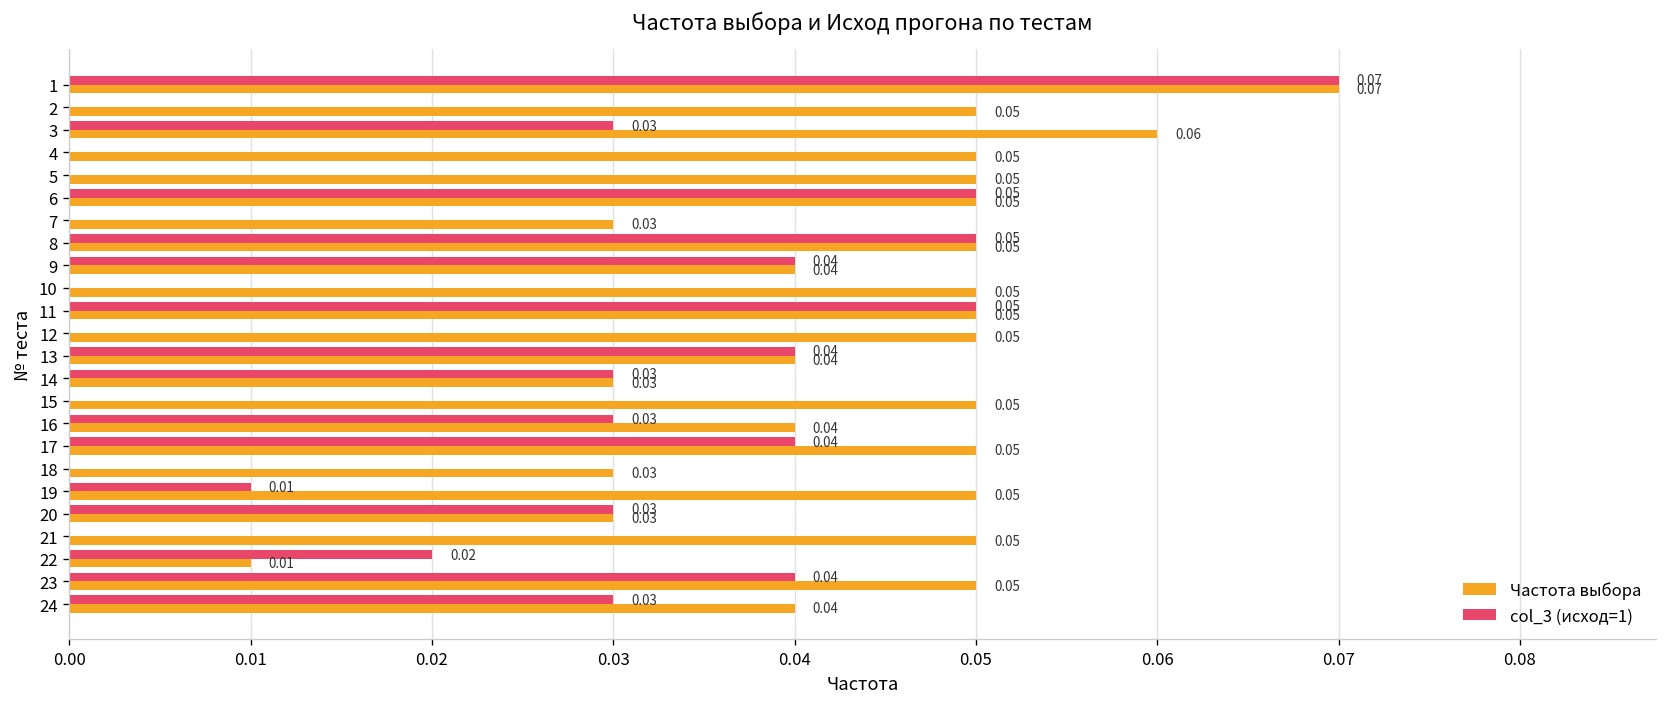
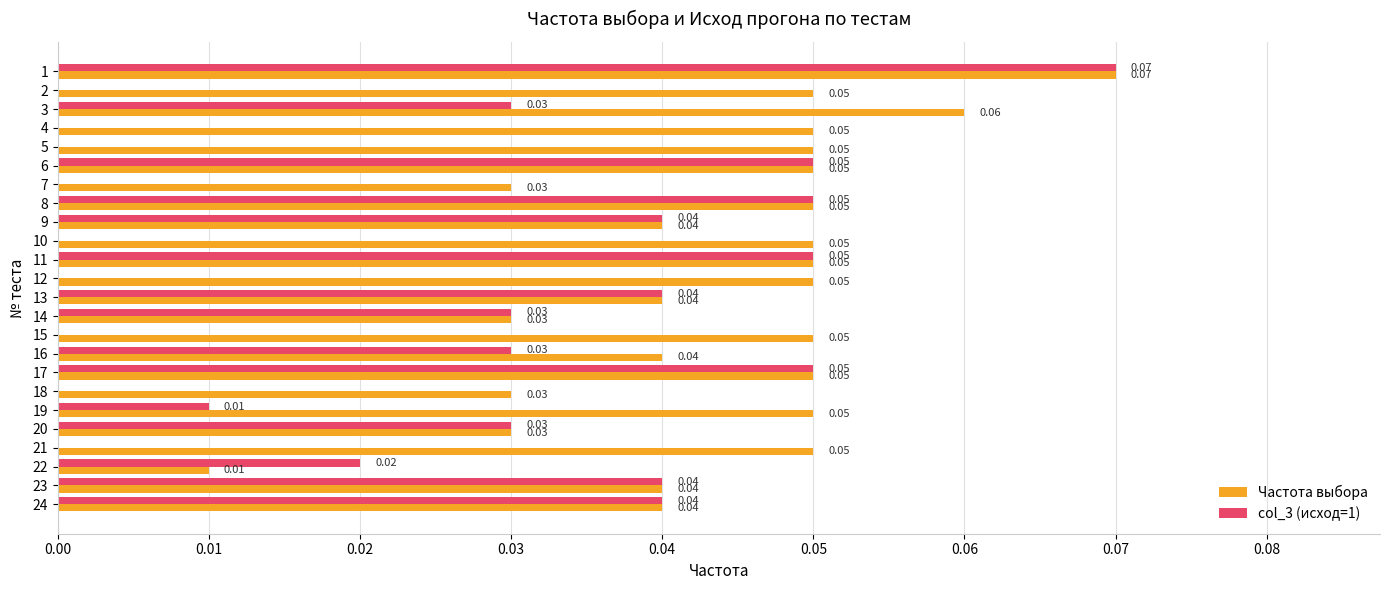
col_3 (исход=1), 17: 0.04 -> 0.05
Частота выбора, 23: 0.05 -> 0.04
col_3 (исход=1), 24: 0.03 -> 0.04
